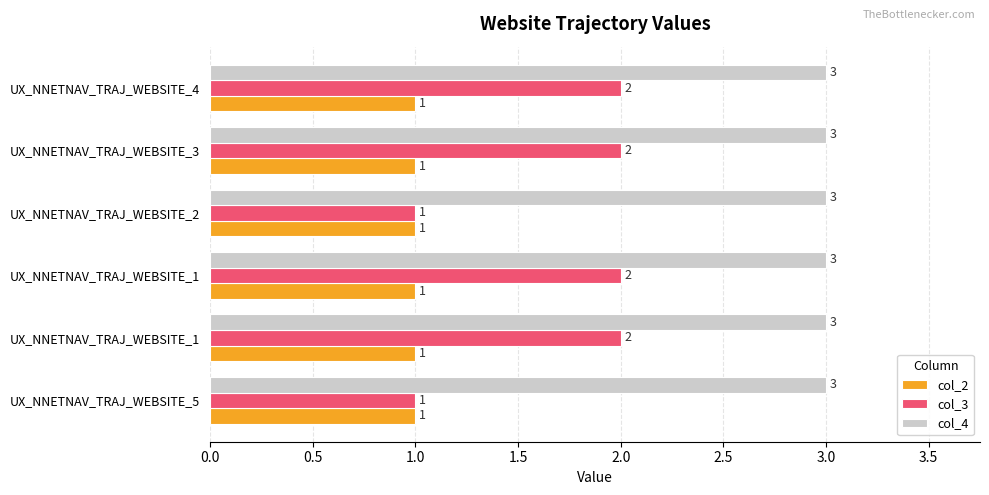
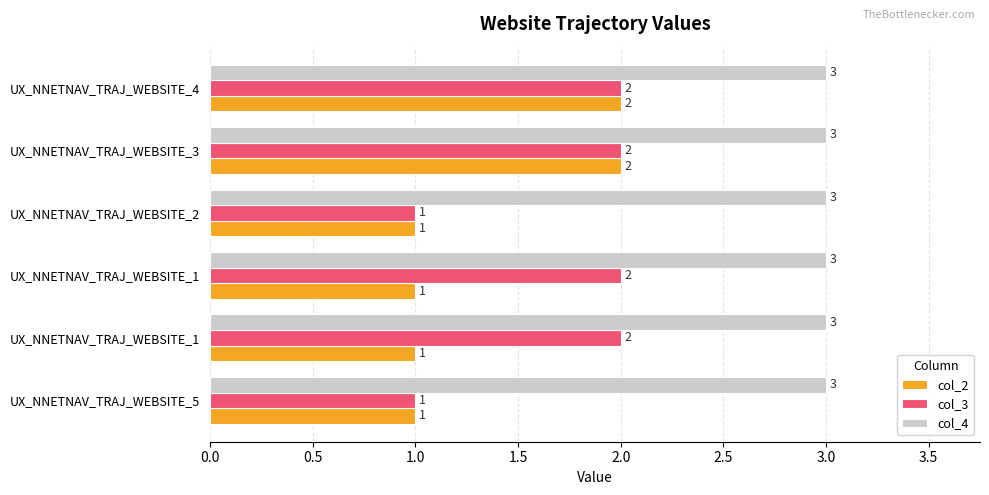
col_2, UX_NNETNAV_TRAJ_WEBSITE_4: 1 -> 2
col_2, UX_NNETNAV_TRAJ_WEBSITE_3: 1 -> 2
